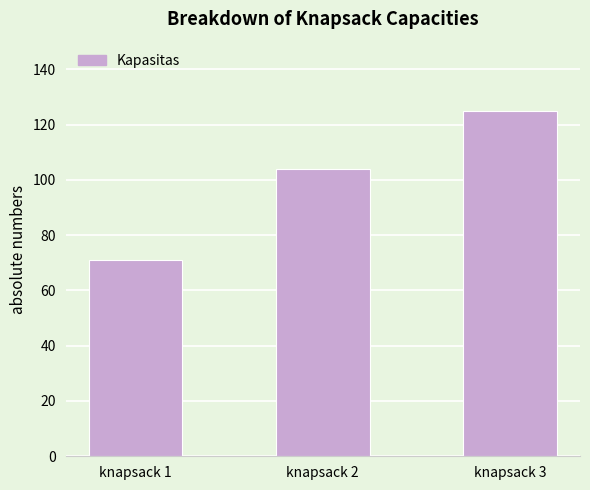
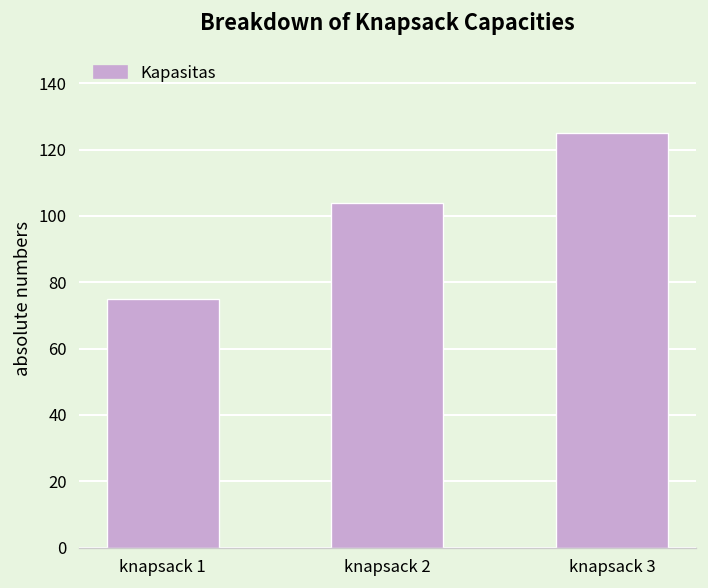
knapsack 1: 71 -> 75
